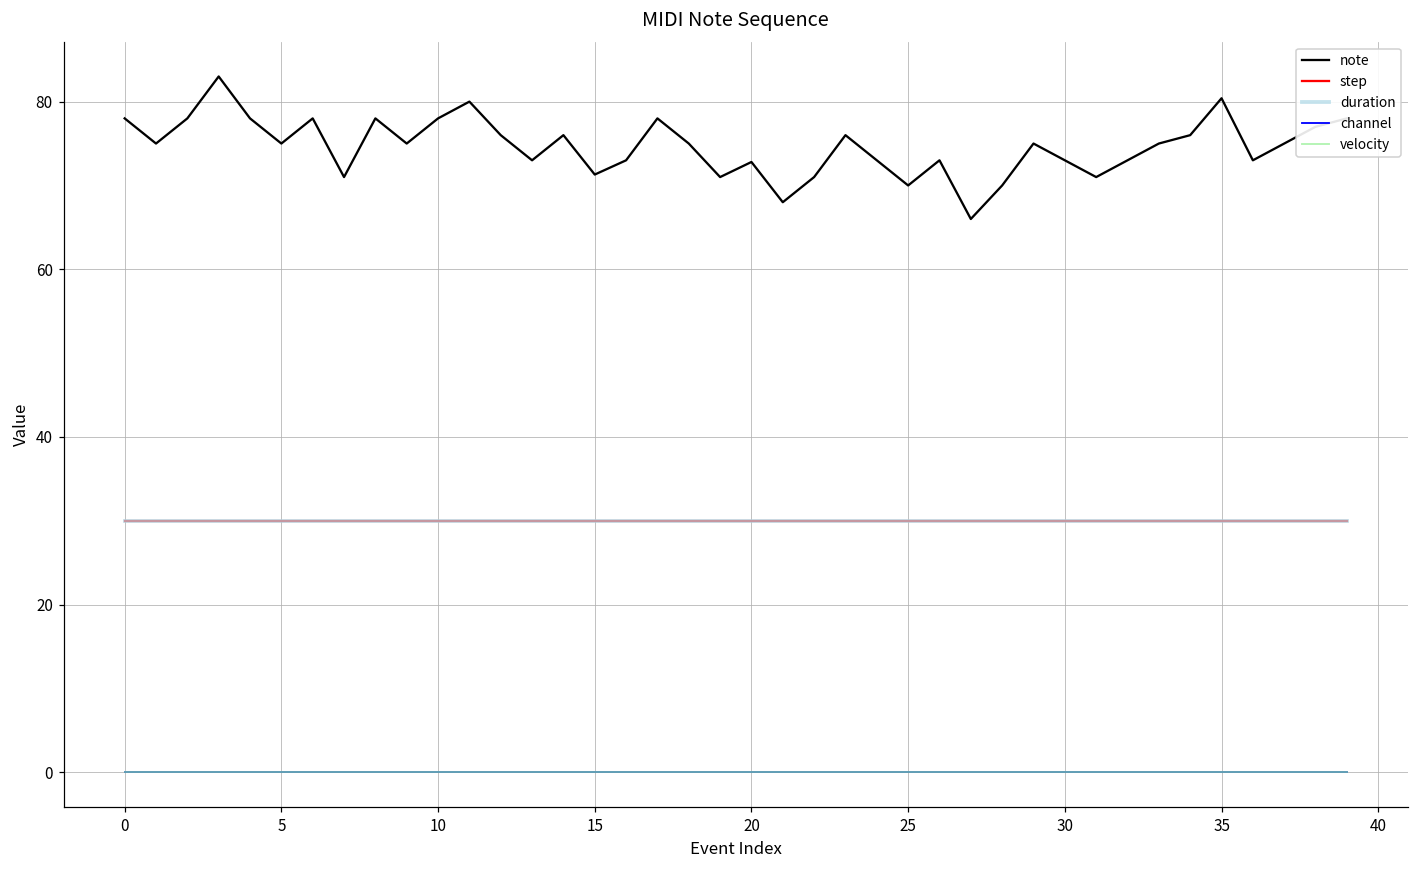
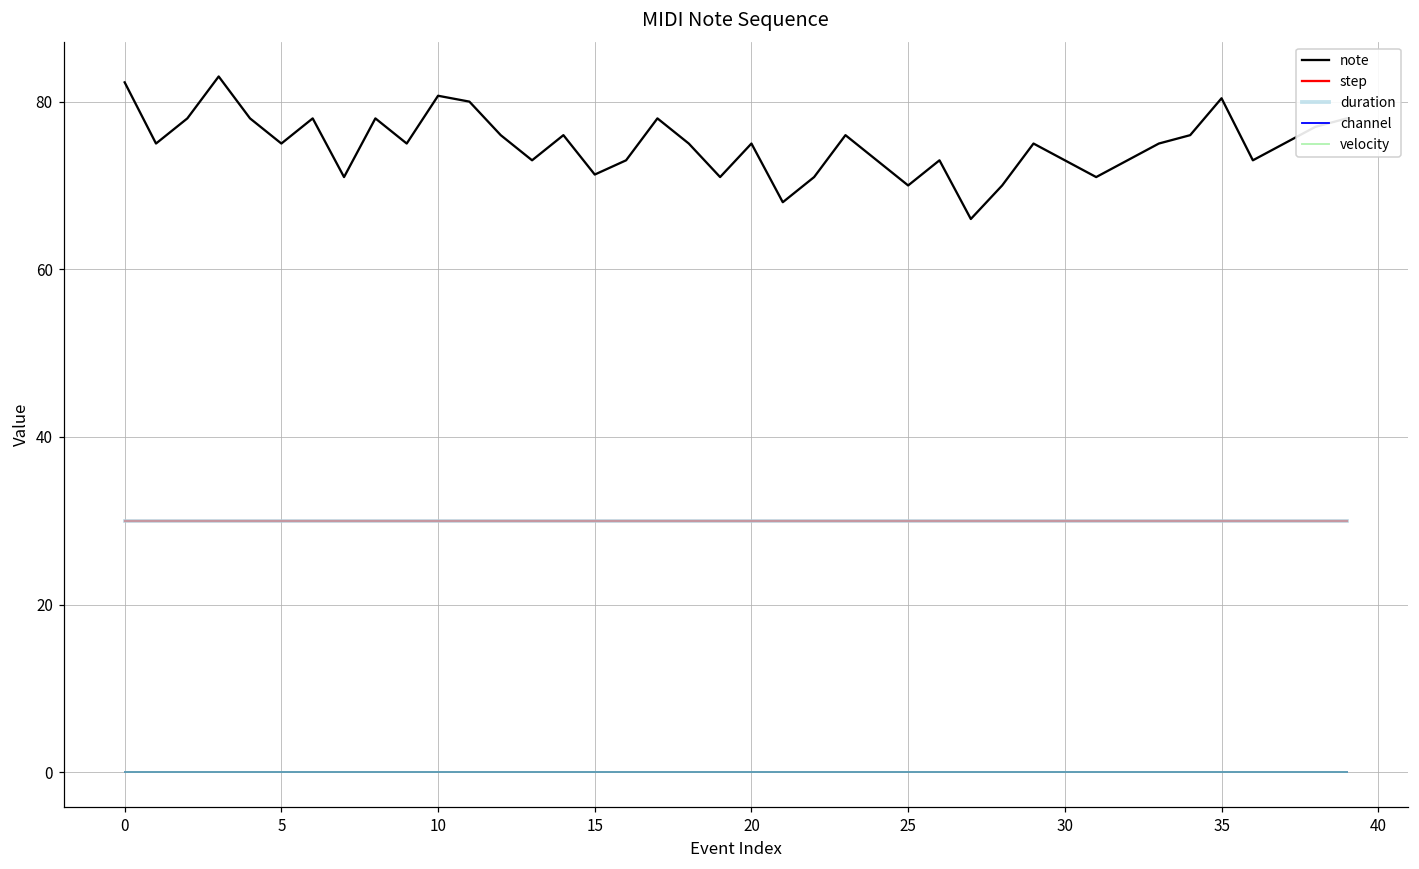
note, 0: 78 -> 82
note, 10: 78 -> 81
note, 20: 73 -> 75
